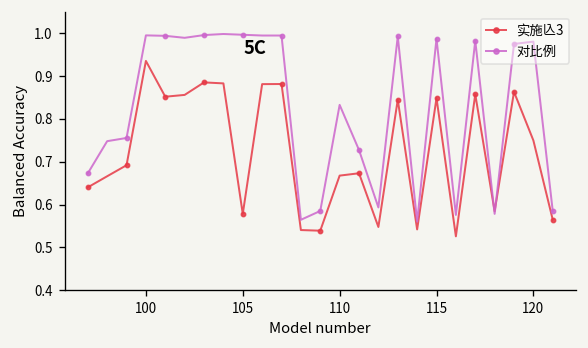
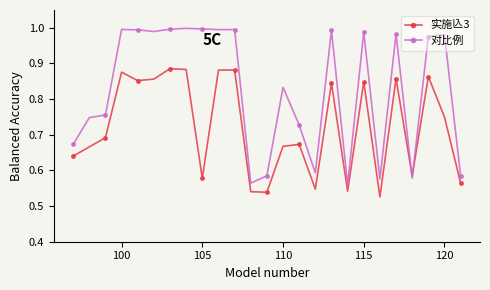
实施兦3, 100: 0.94 -> 0.88
